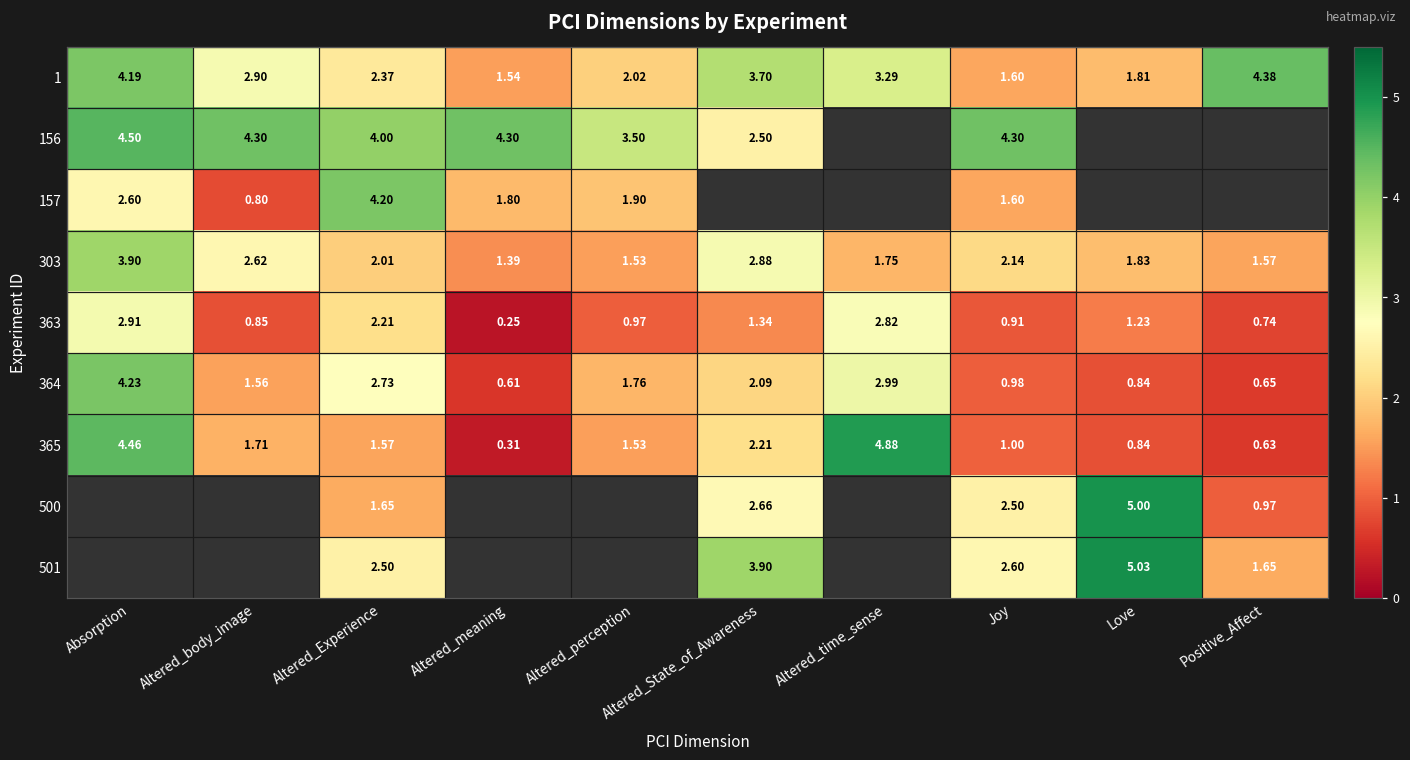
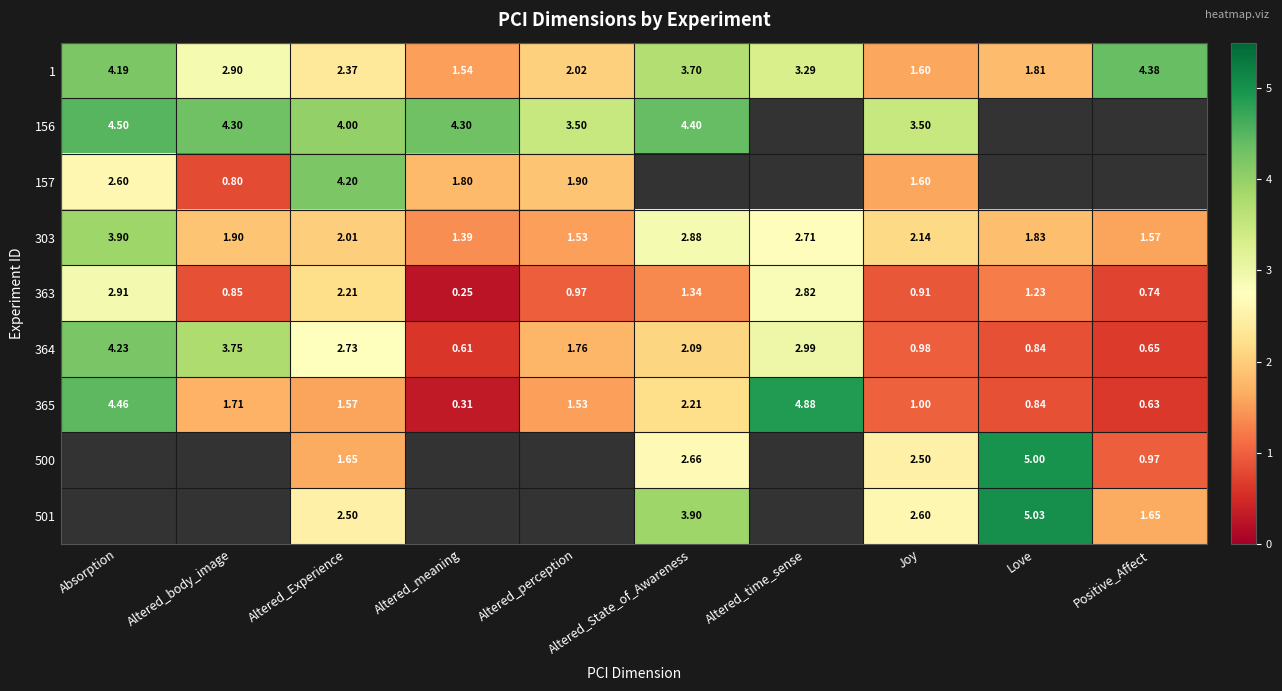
156, Altered_State_of_Awareness: 2.50 -> 4.40
156, Joy: 4.30 -> 3.50
303, Altered_body_image: 2.62 -> 1.90
303, Altered_time_sense: 1.75 -> 2.71
364, Altered_body_image: 1.56 -> 3.75
